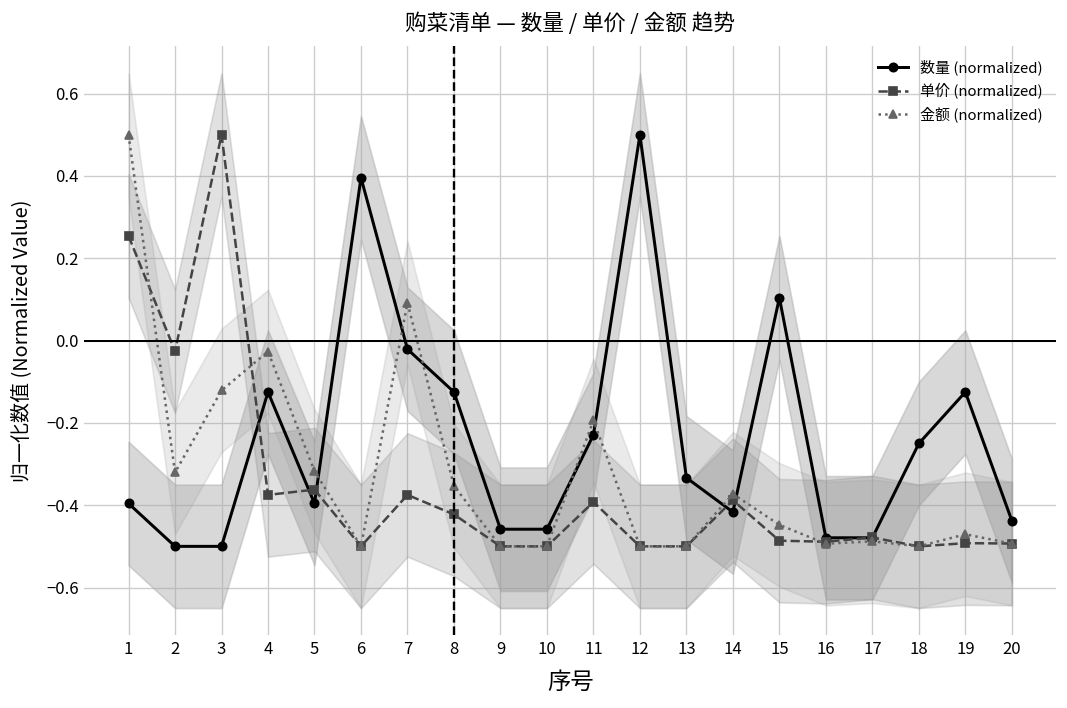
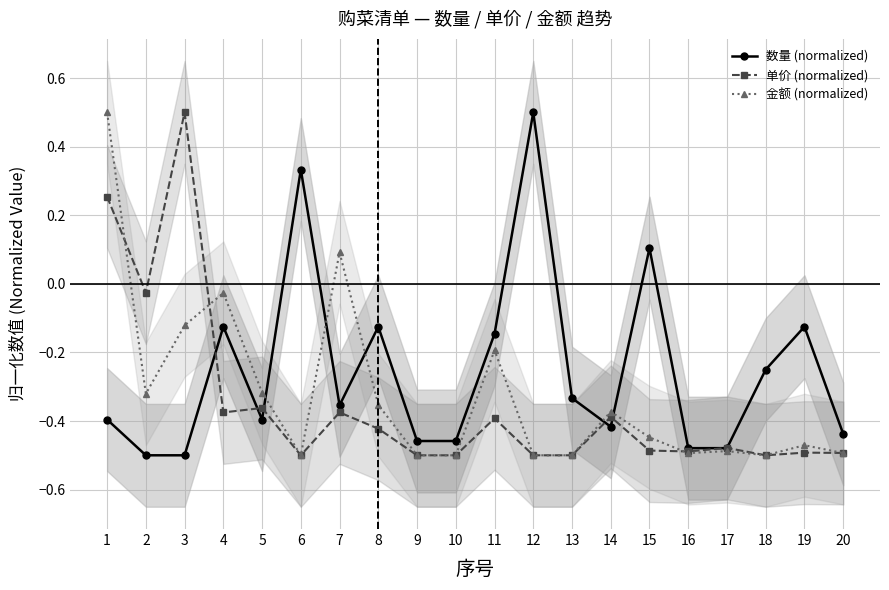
数量 (normalized), 6: 0.40 -> 0.33
数量 (normalized), 7: -0.02 -> -0.35
数量 (normalized), 11: -0.23 -> -0.15
